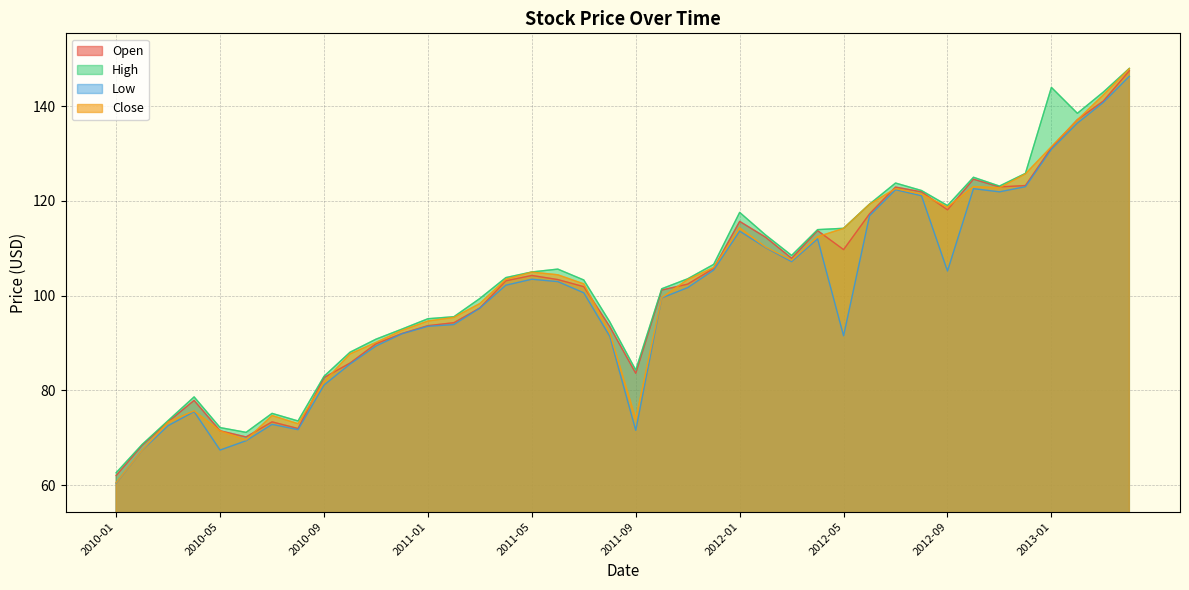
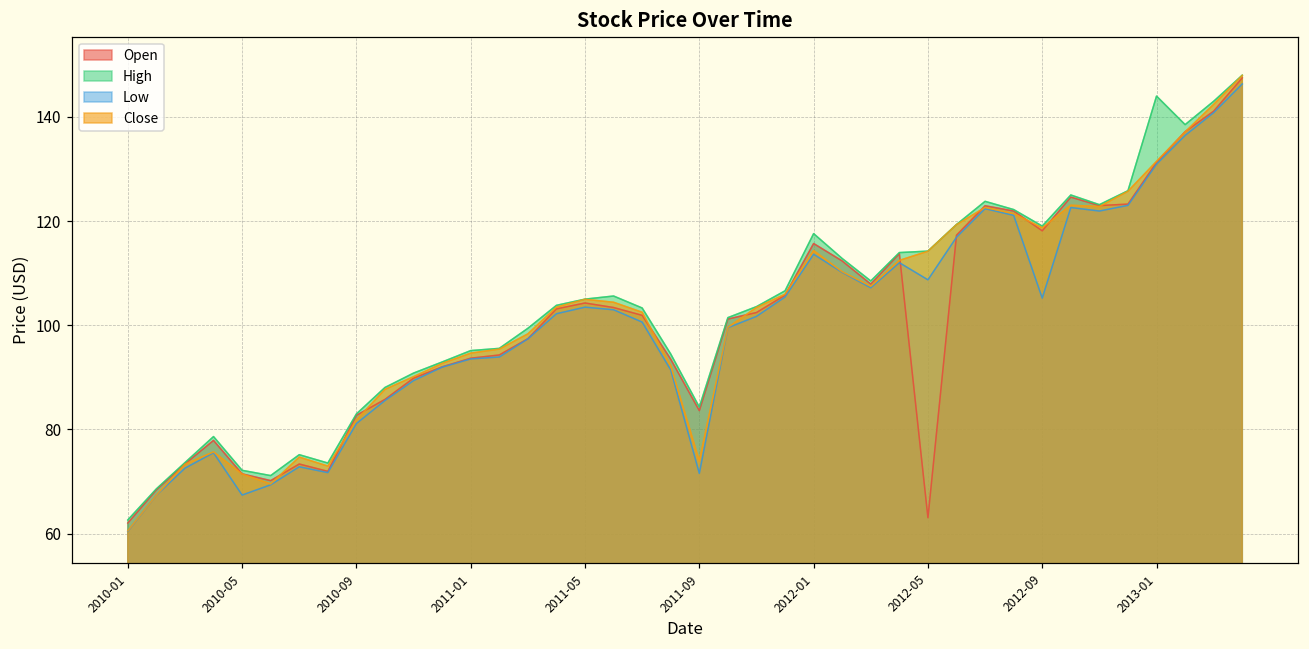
Open, 2012-05: 110 -> 63
Low, 2012-05: 92 -> 109
